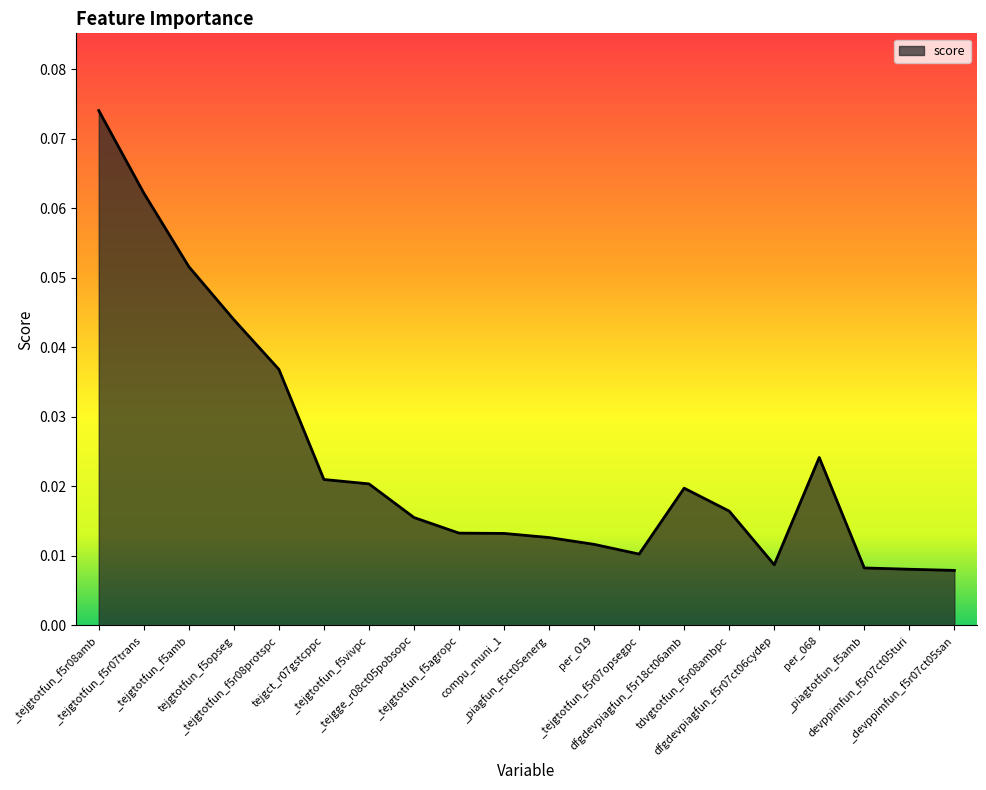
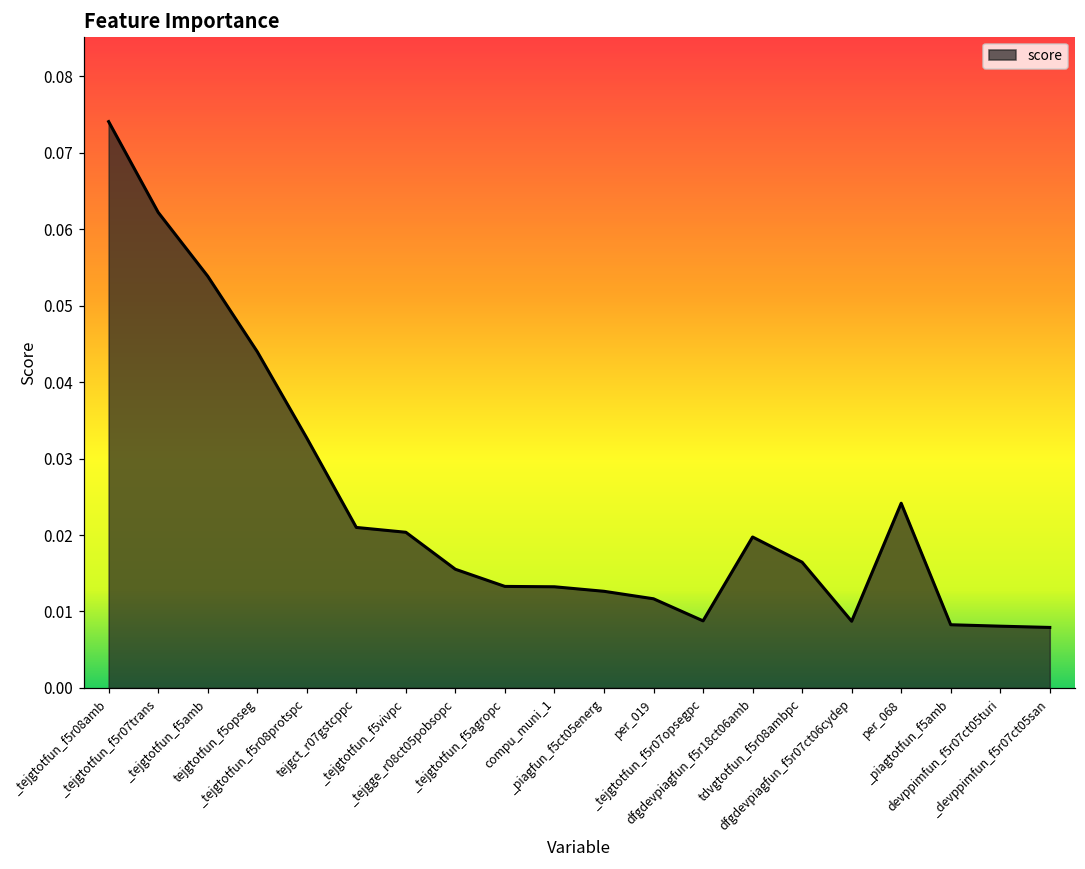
_tejgtotfun_f5amb: 0.052 -> 0.054
_tejgtotfun_f5r08protspc: 0.037 -> 0.033
_tejgtotfun_f5r07opsegpc: 0.010 -> 0.009
